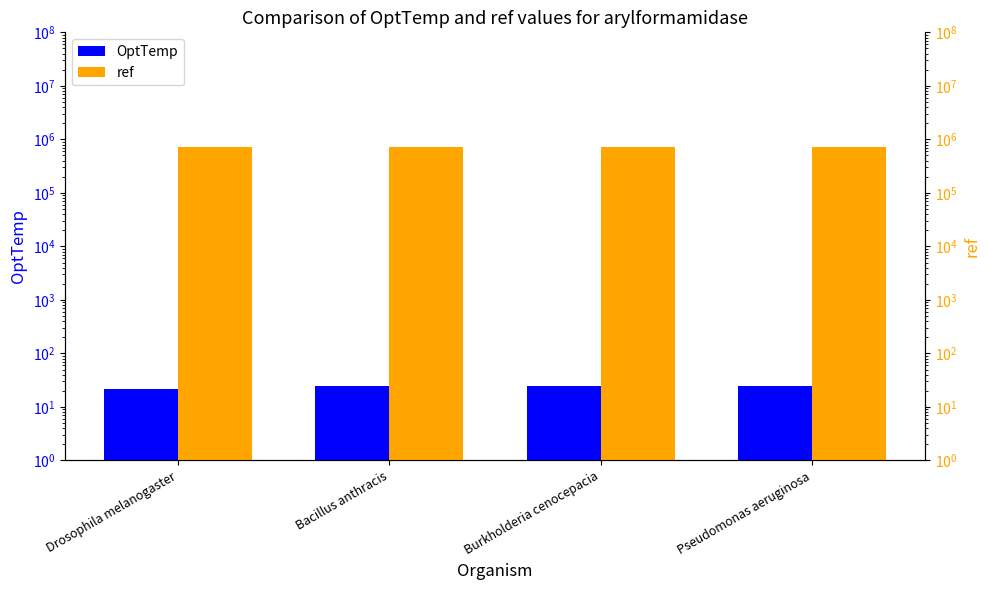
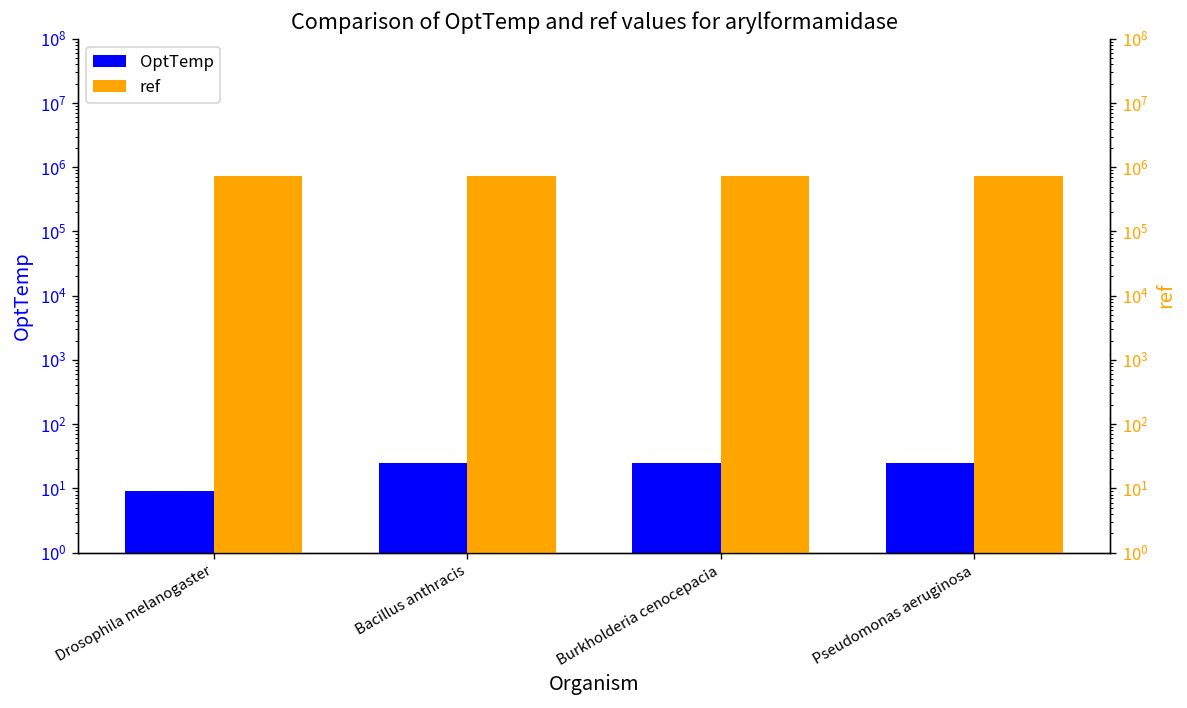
OptTemp, Drosophila melanogaster: 22 -> 9
